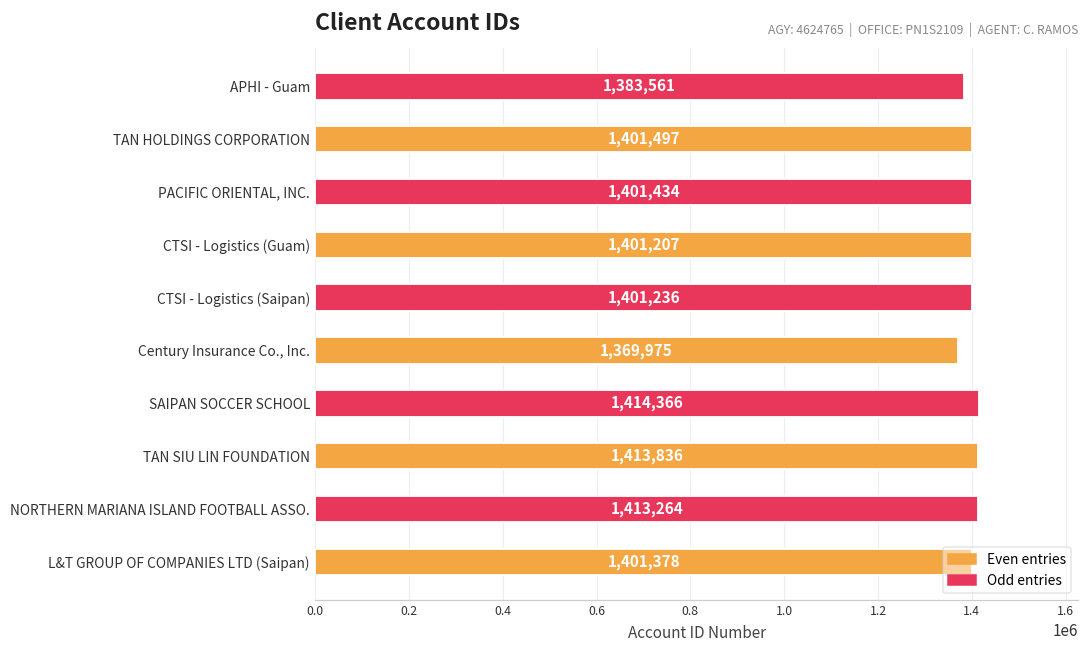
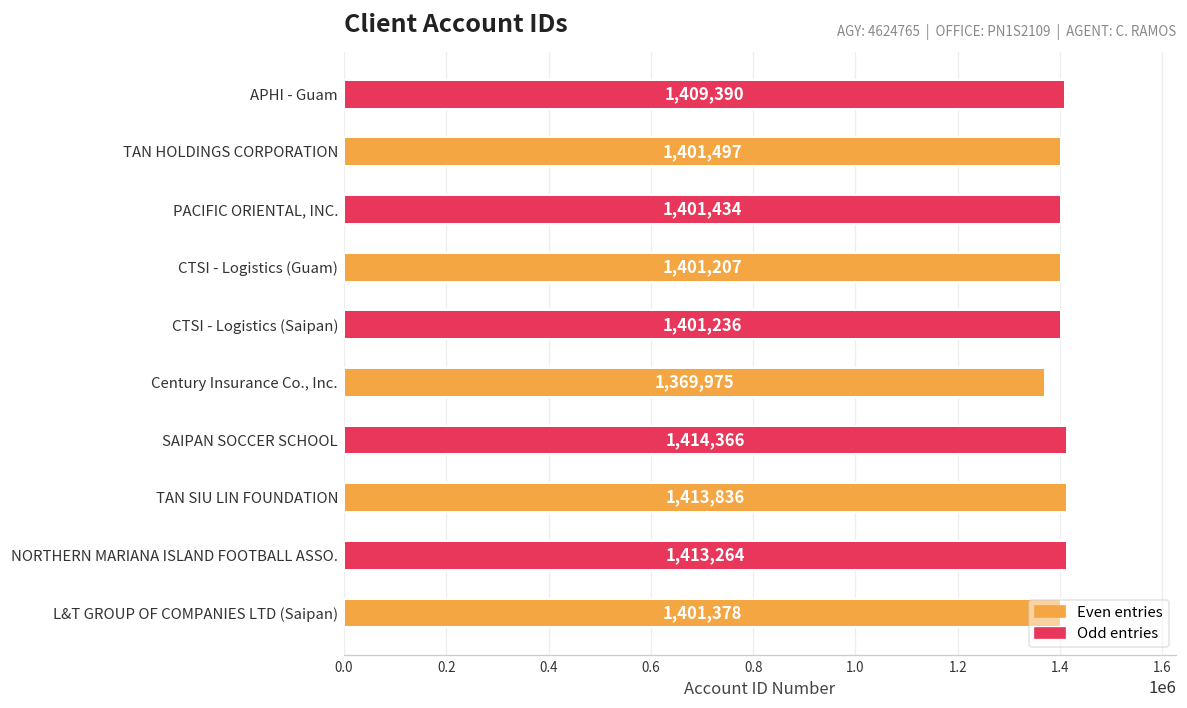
APHI - Guam: 1,383,561 -> 1,409,390
